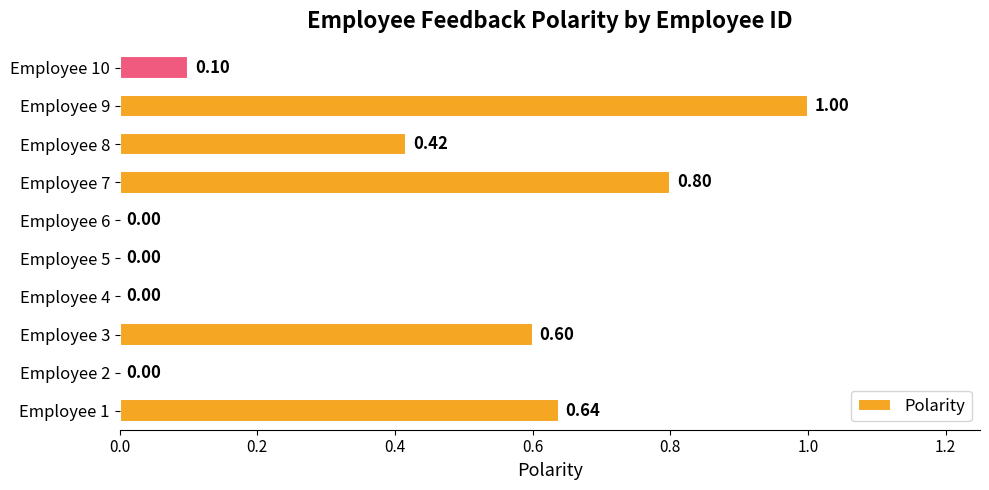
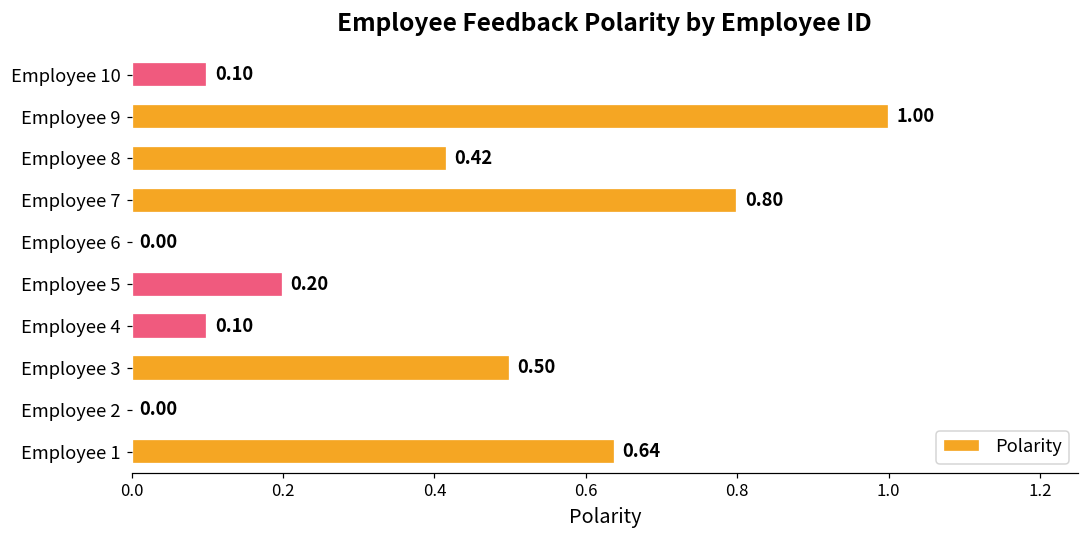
Employee 5: 0.00 -> 0.20
Employee 4: 0.00 -> 0.10
Employee 3: 0.60 -> 0.50
